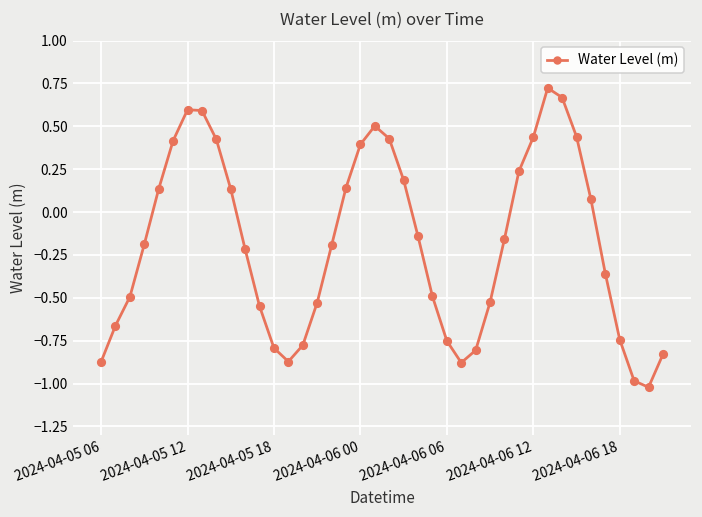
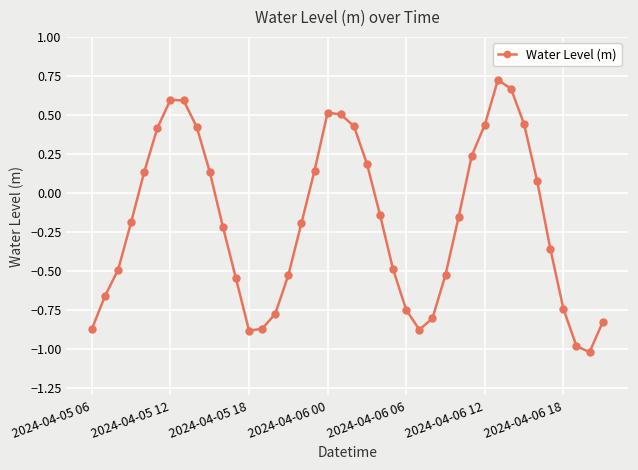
2024-04-05 18: -0.79 -> -0.88
2024-04-06 00: 0.39 -> 0.51
